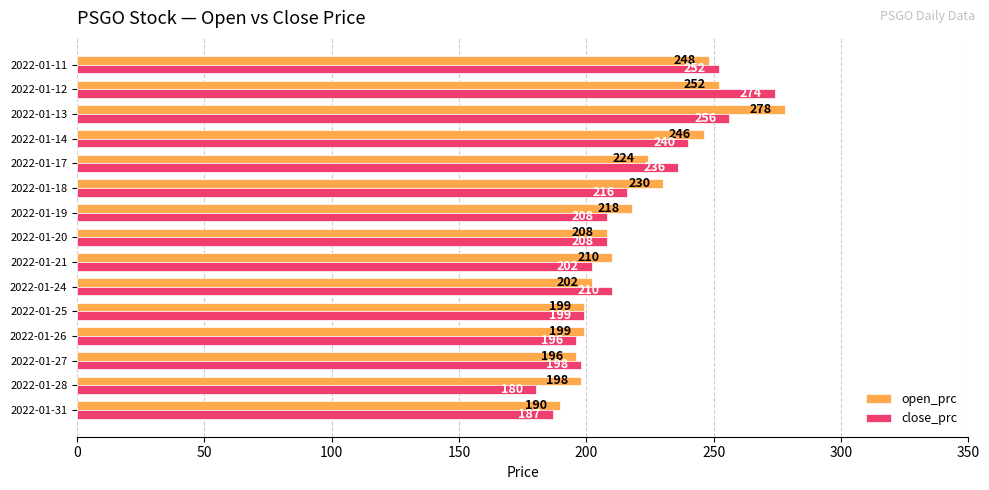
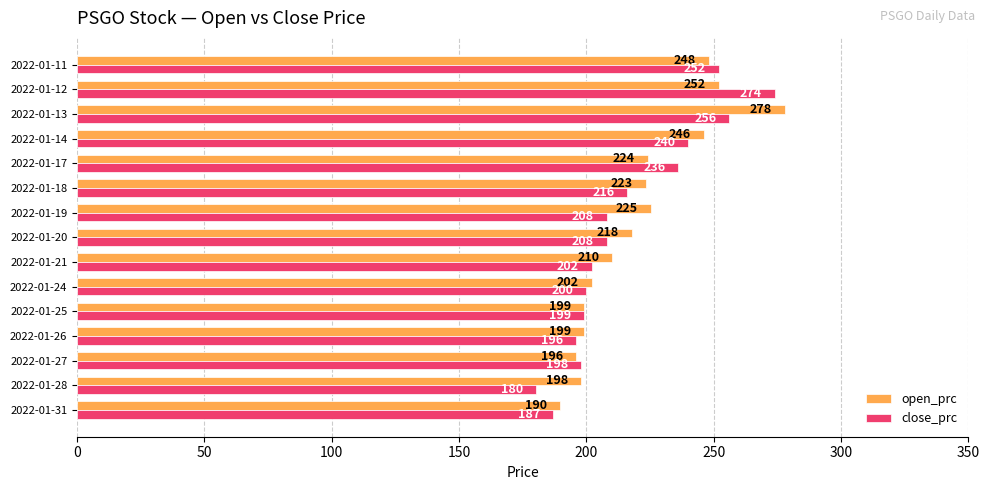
open_prc, 2022-01-18: 230 -> 223
open_prc, 2022-01-19: 218 -> 225
open_prc, 2022-01-20: 208 -> 218
close_prc, 2022-01-24: 210 -> 200
